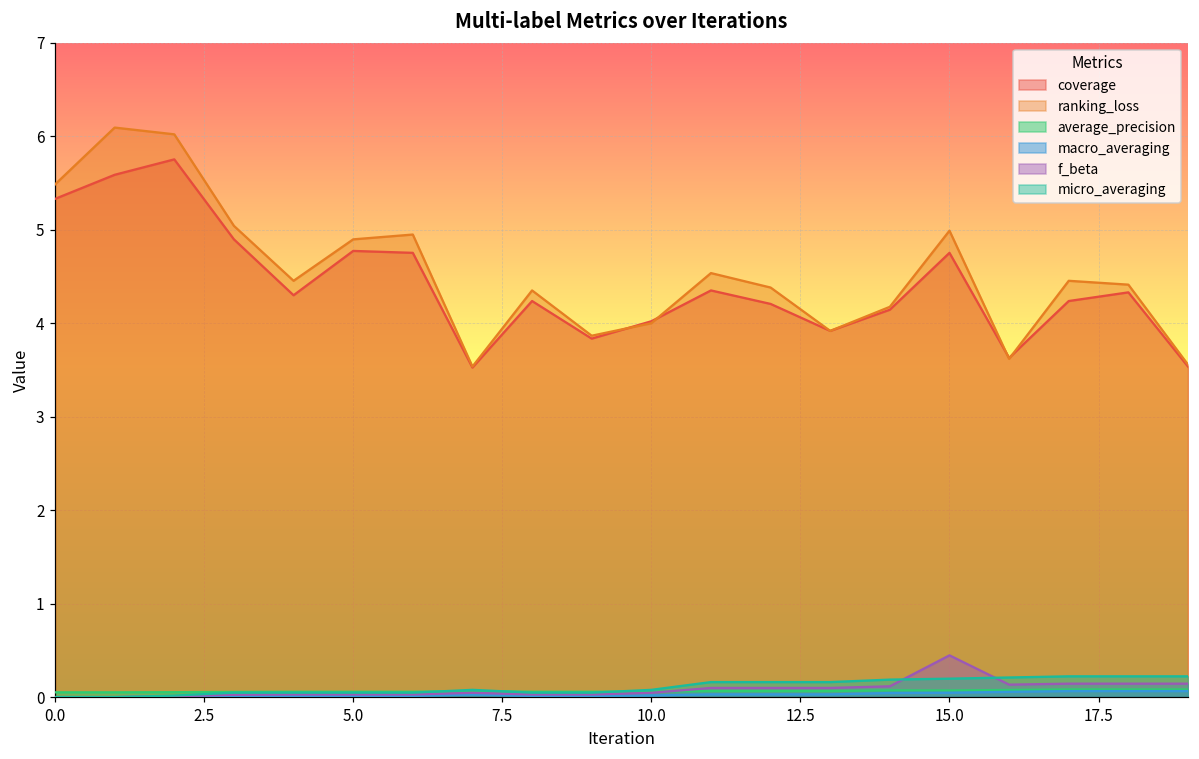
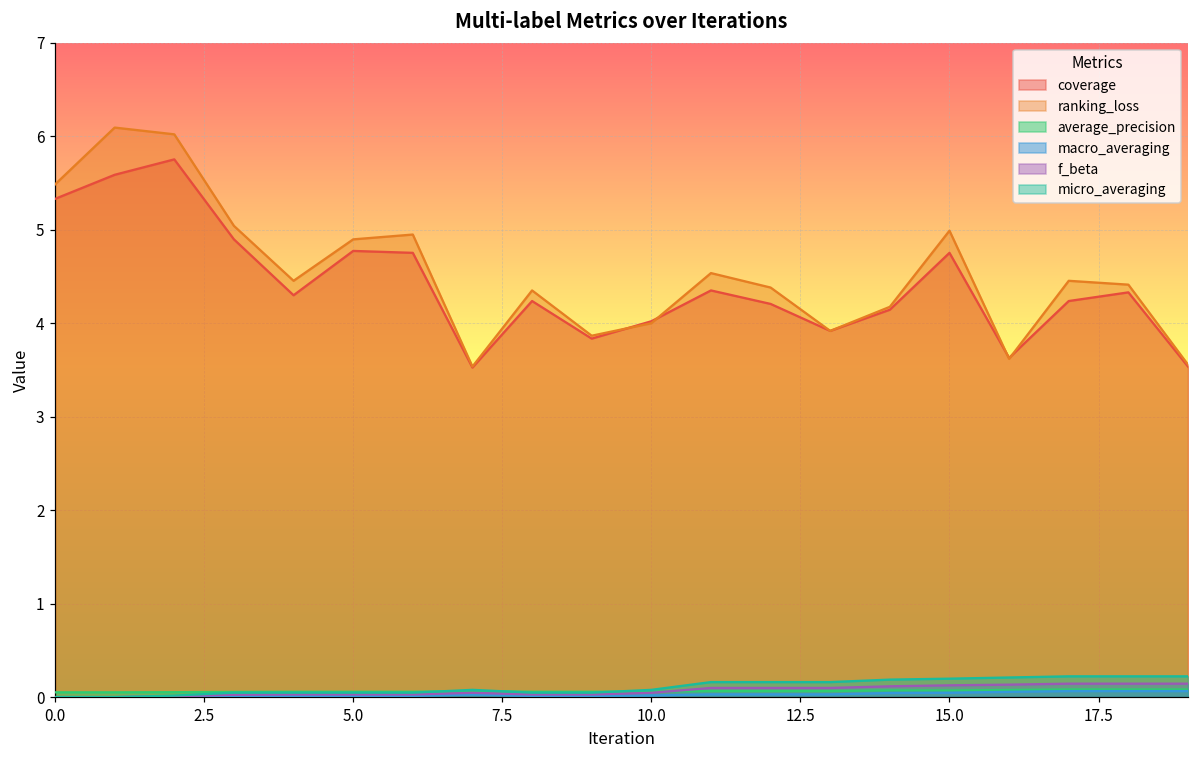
f_beta, 15.0: 0.4 -> 0.1
